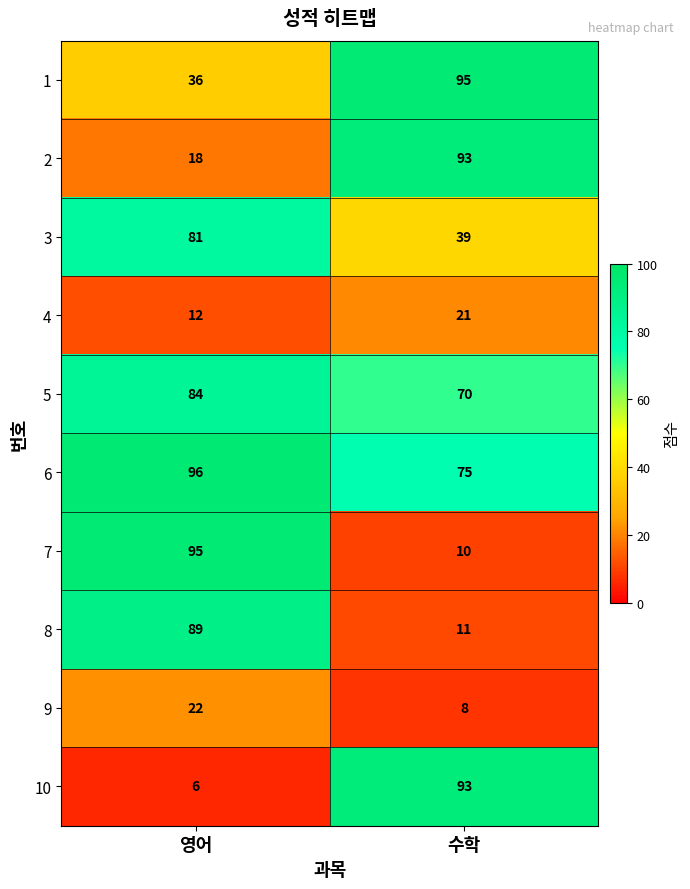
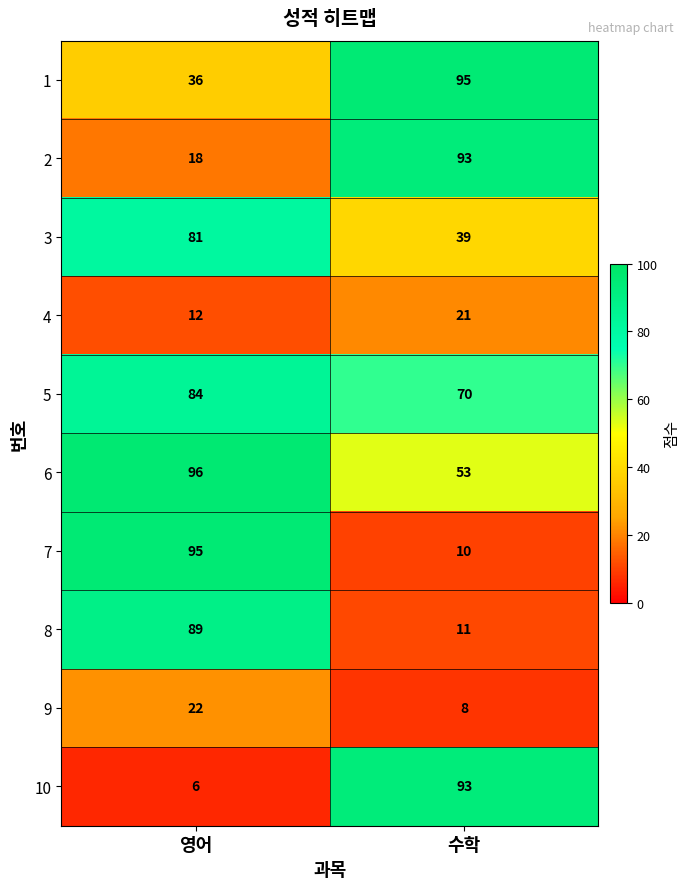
6, 수학: 75 -> 53
